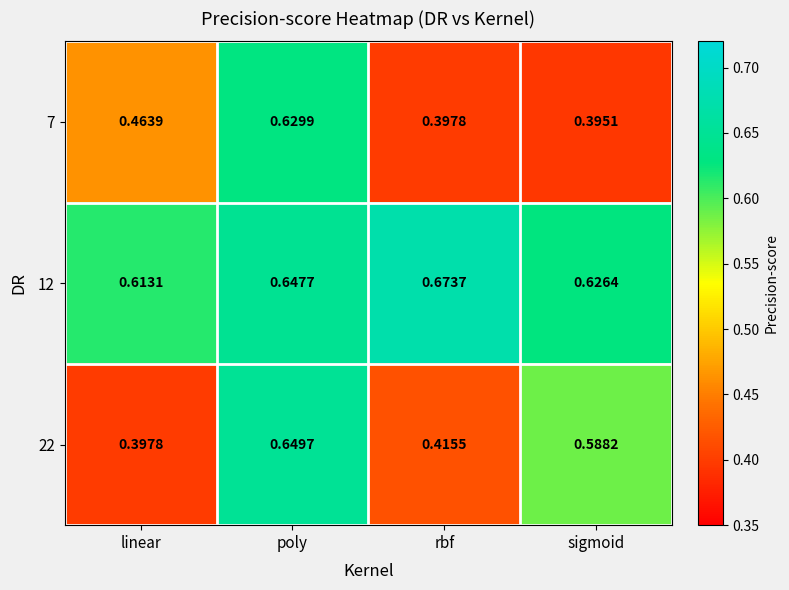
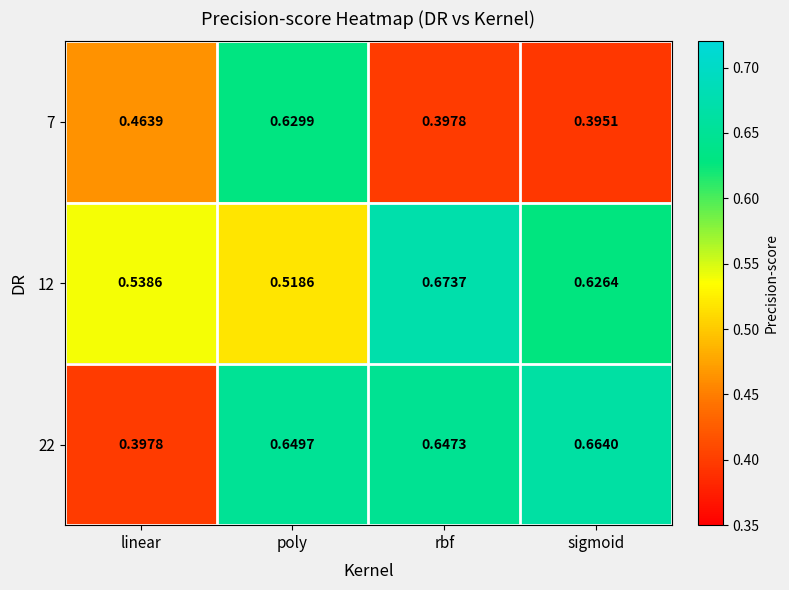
12, linear: 0.6131 -> 0.5386
12, poly: 0.6477 -> 0.5186
22, rbf: 0.4155 -> 0.6473
22, sigmoid: 0.5882 -> 0.6640
